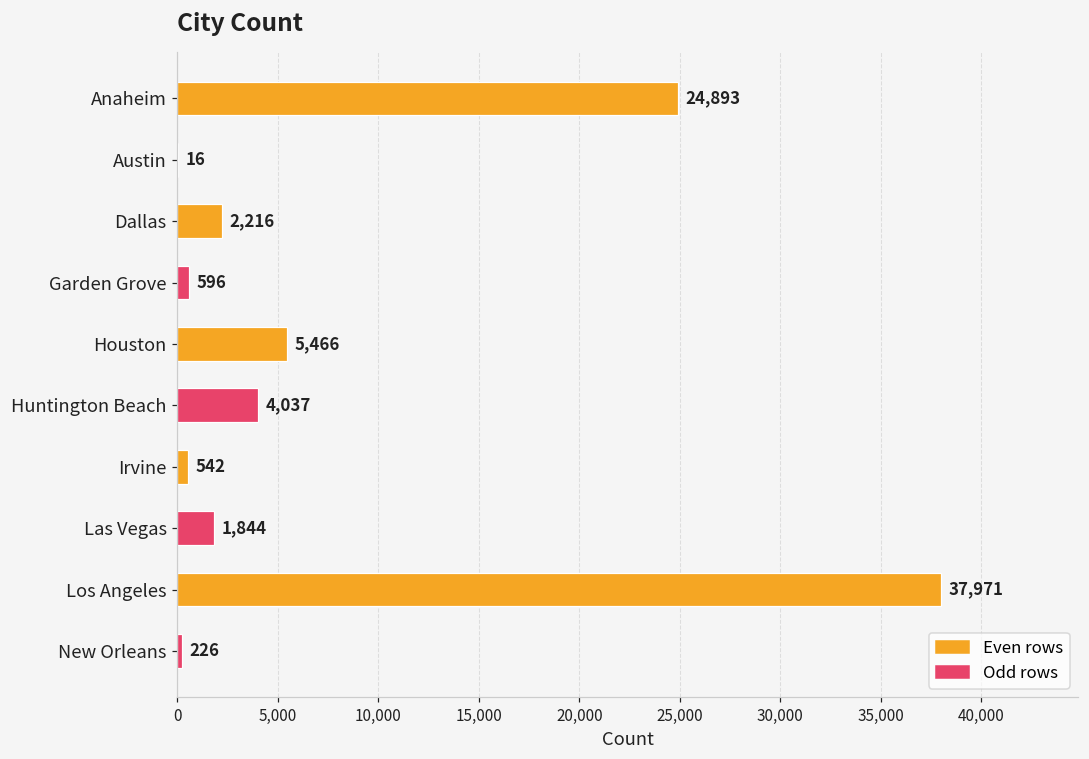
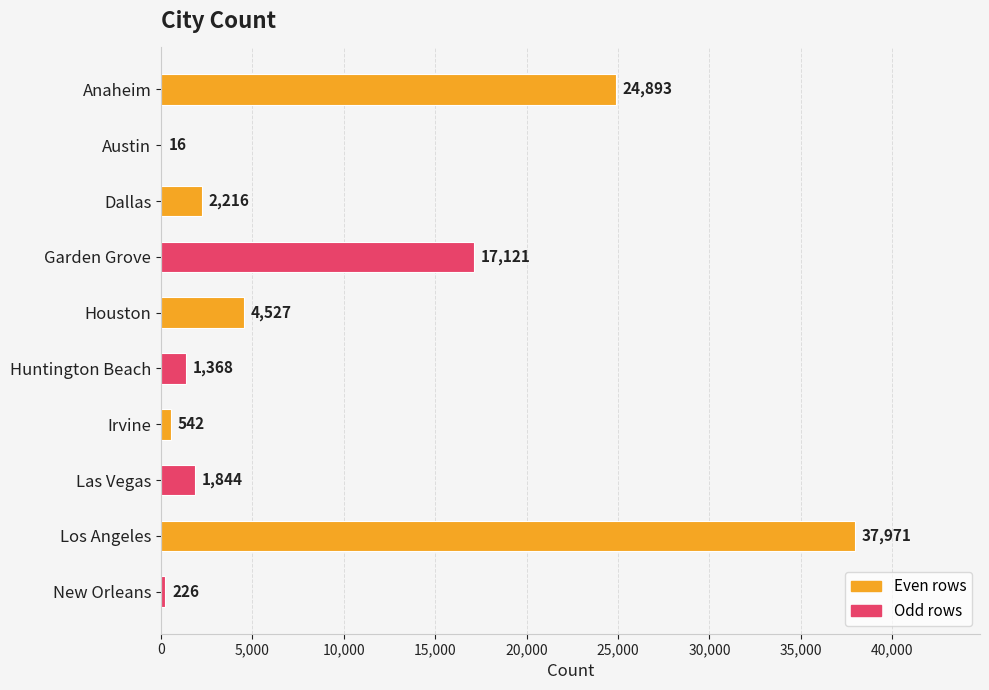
Garden Grove: 596 -> 17,121
Houston: 5,466 -> 4,527
Huntington Beach: 4,037 -> 1,368
